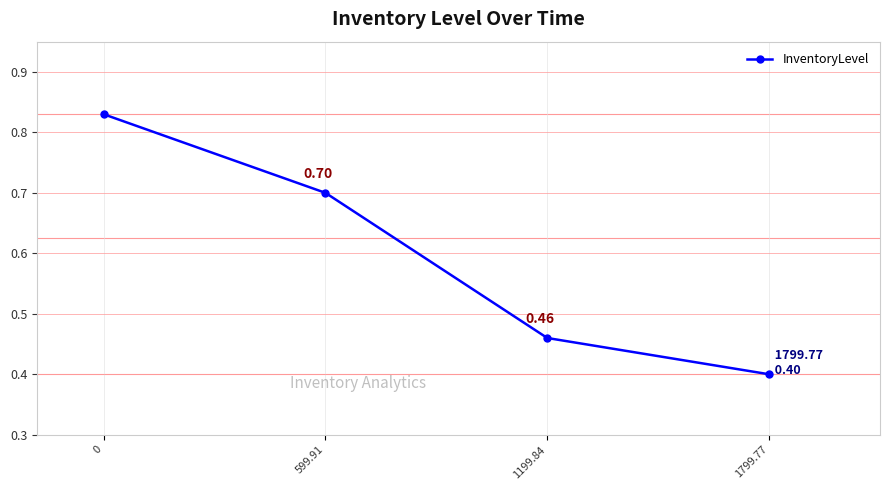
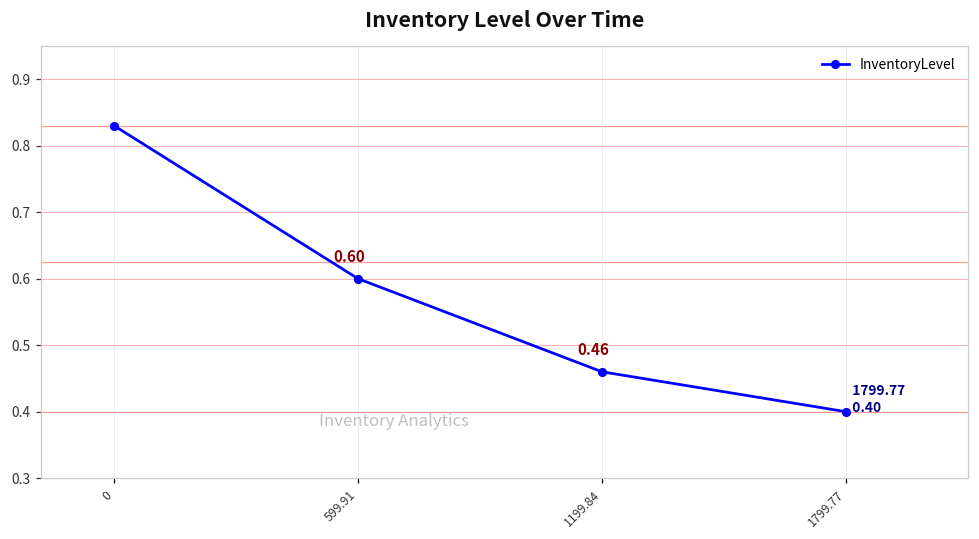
599.91: 0.70 -> 0.60
